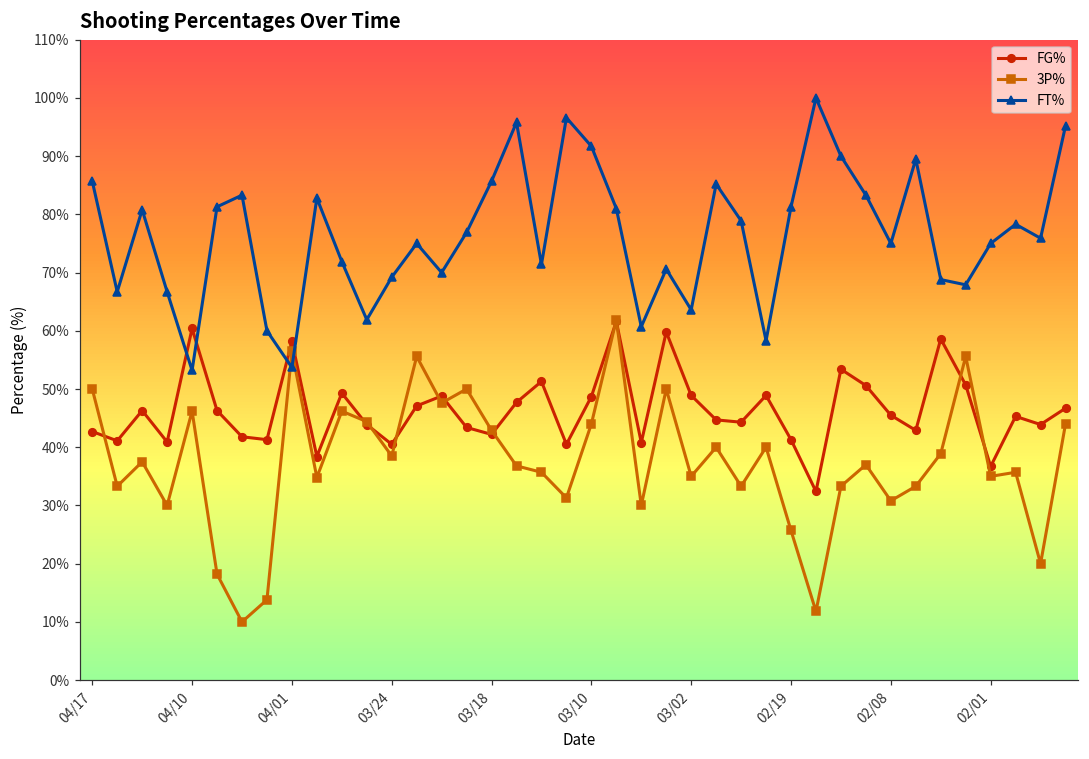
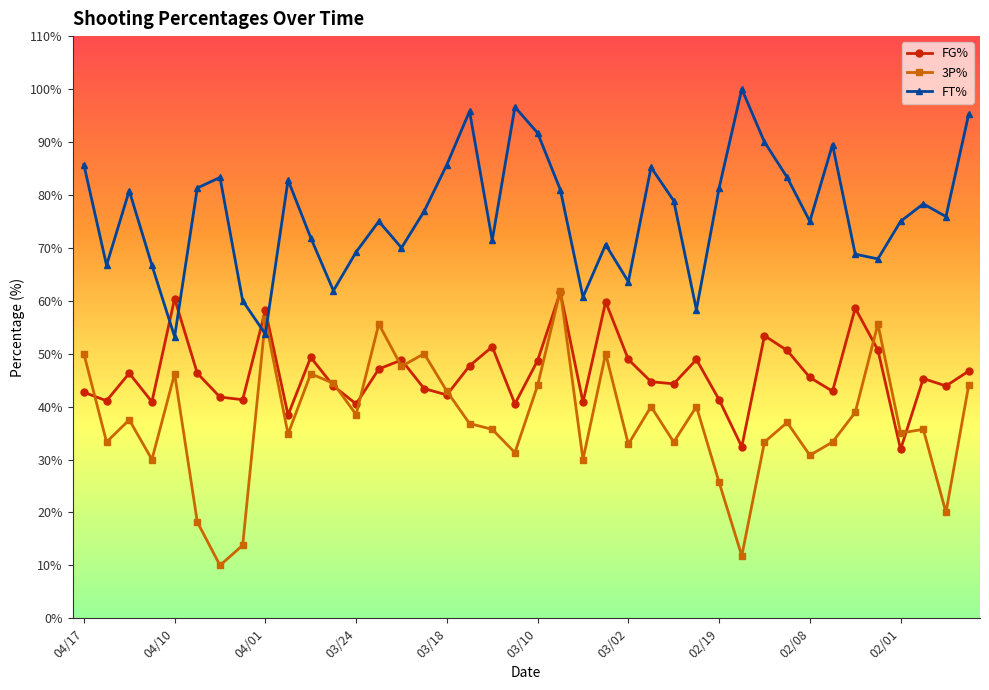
3P%, 03/02: 35% -> 33%
FG%, 02/01: 37% -> 32%
